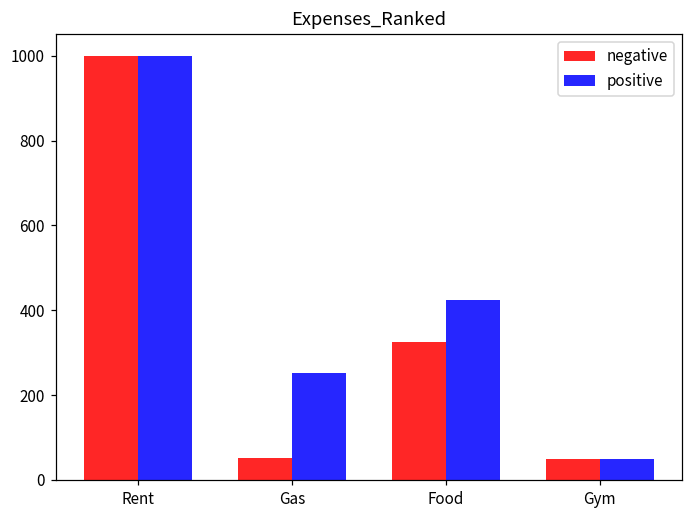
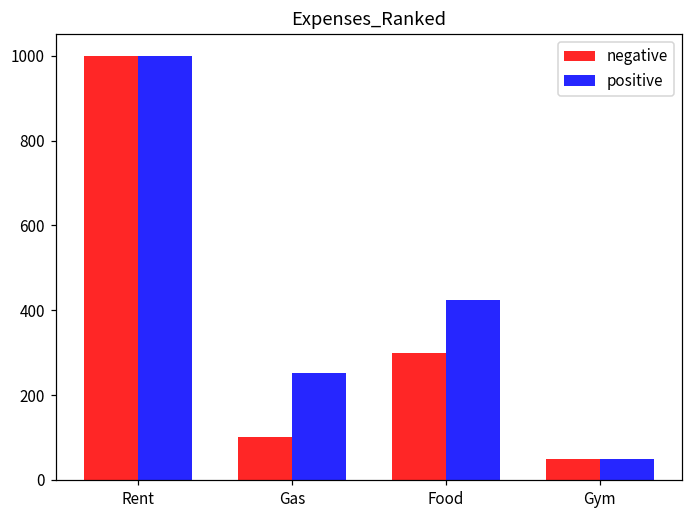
negative, Gas: 50 -> 100
negative, Food: 320 -> 300
